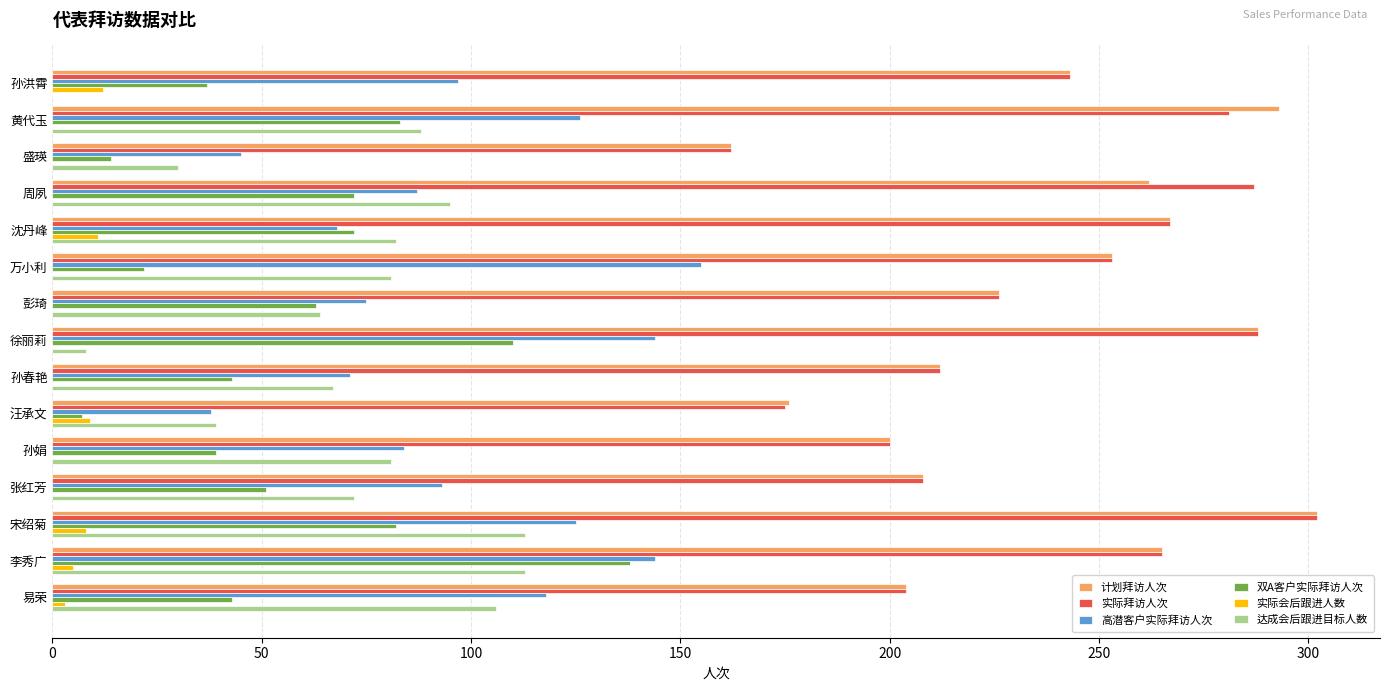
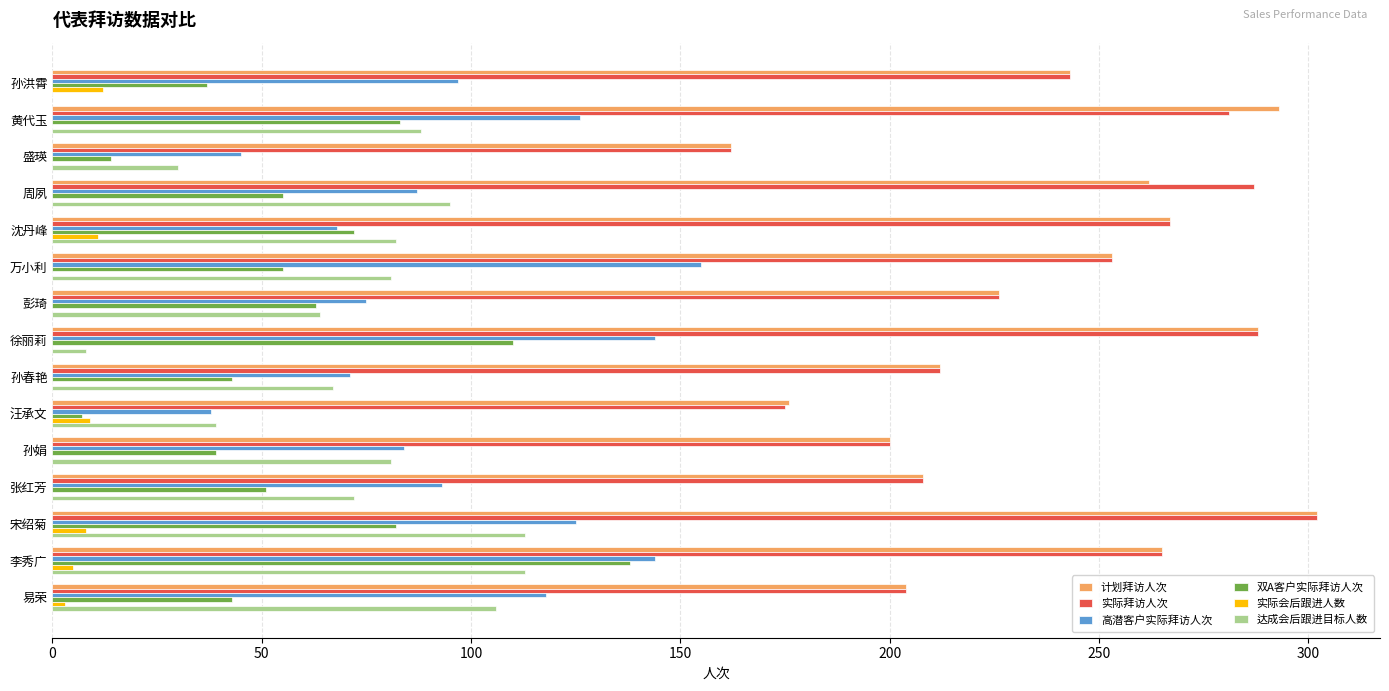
双A客户实际拜访人次, 周夙: 72 -> 55
双A客户实际拜访人次, 万小利: 22 -> 55
